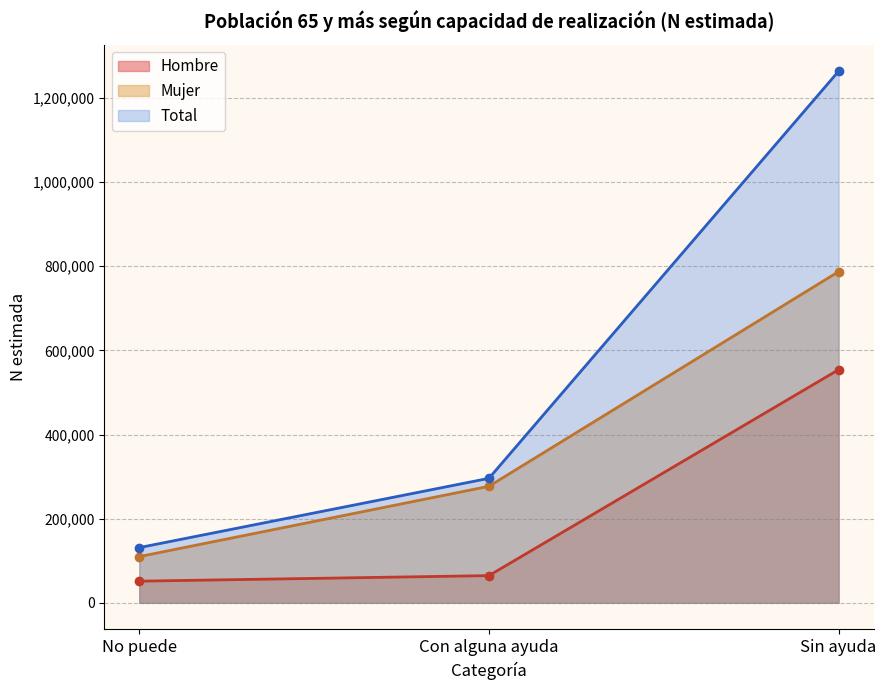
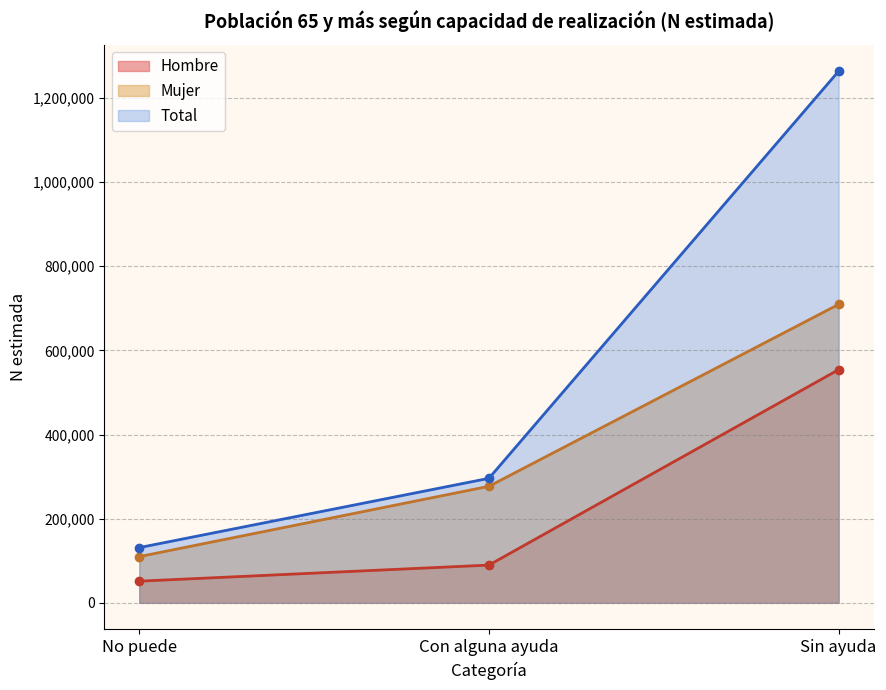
Hombre, Con alguna ayuda: 60,000 -> 90,000
Mujer, Sin ayuda: 790,000 -> 710,000
